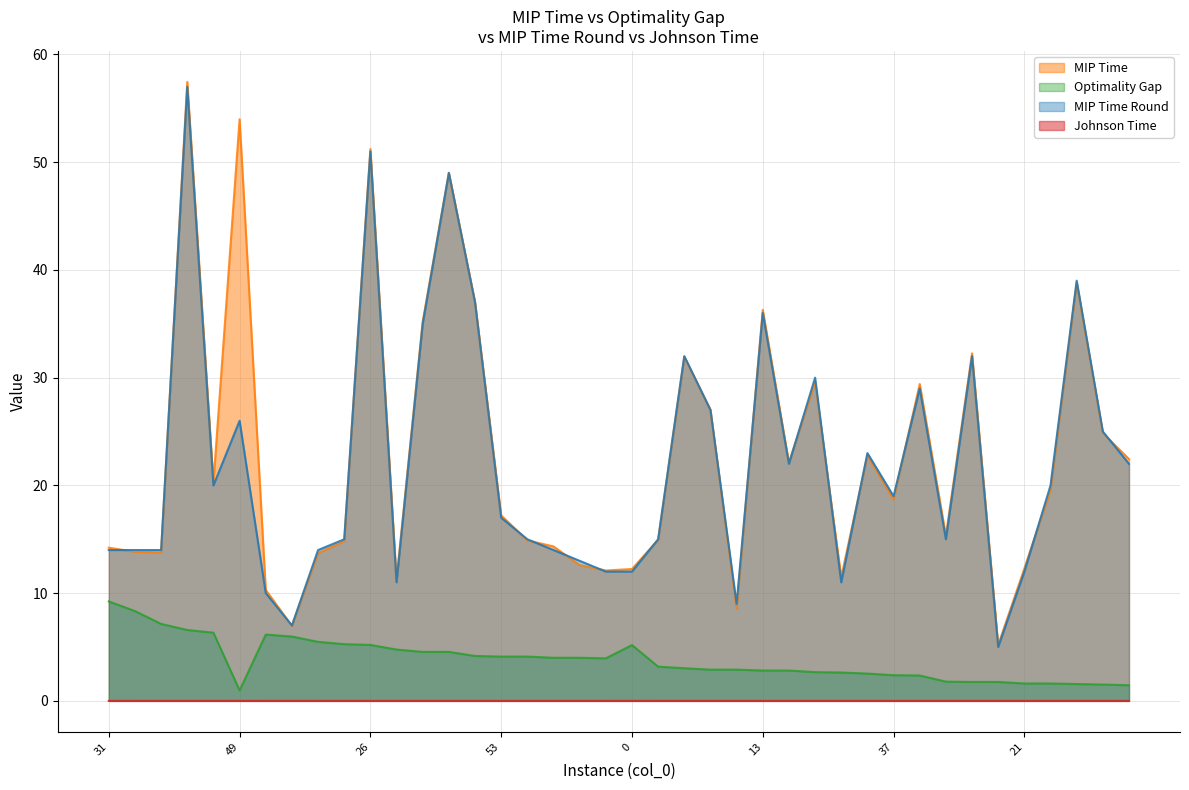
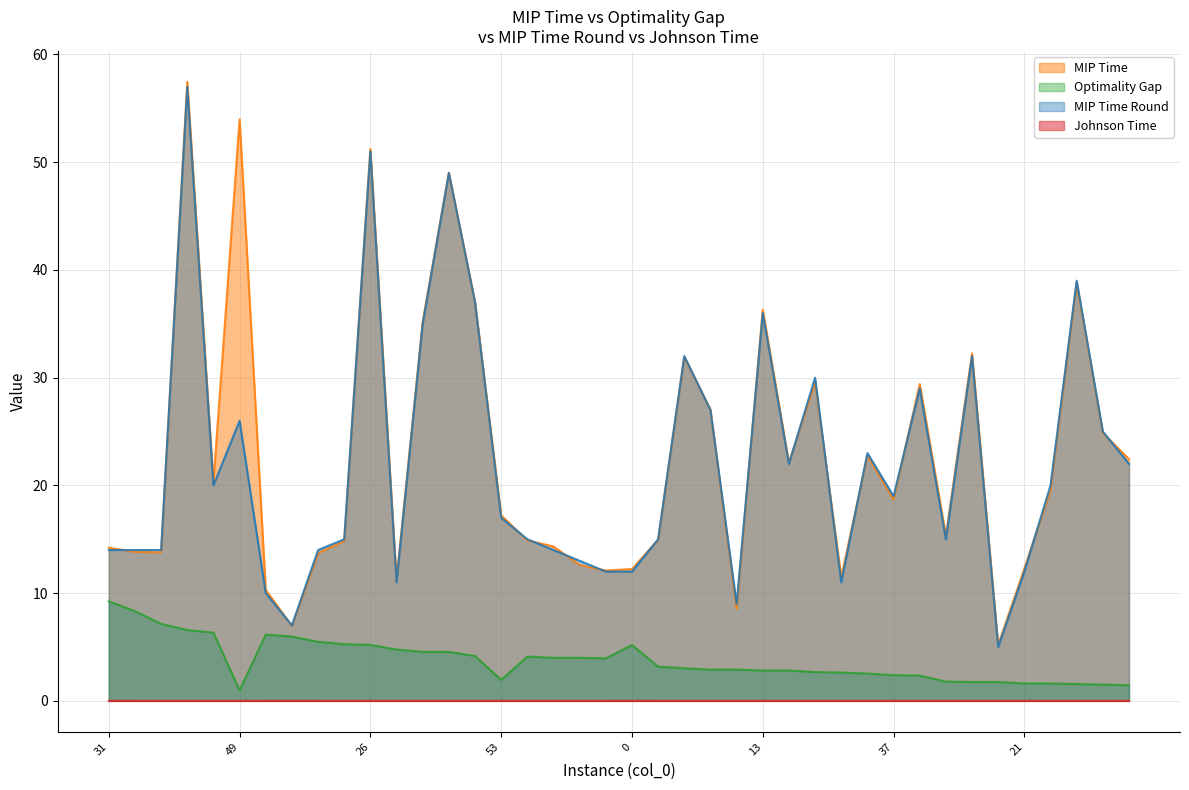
Optimality Gap, 53: 4.1 -> 1.9
